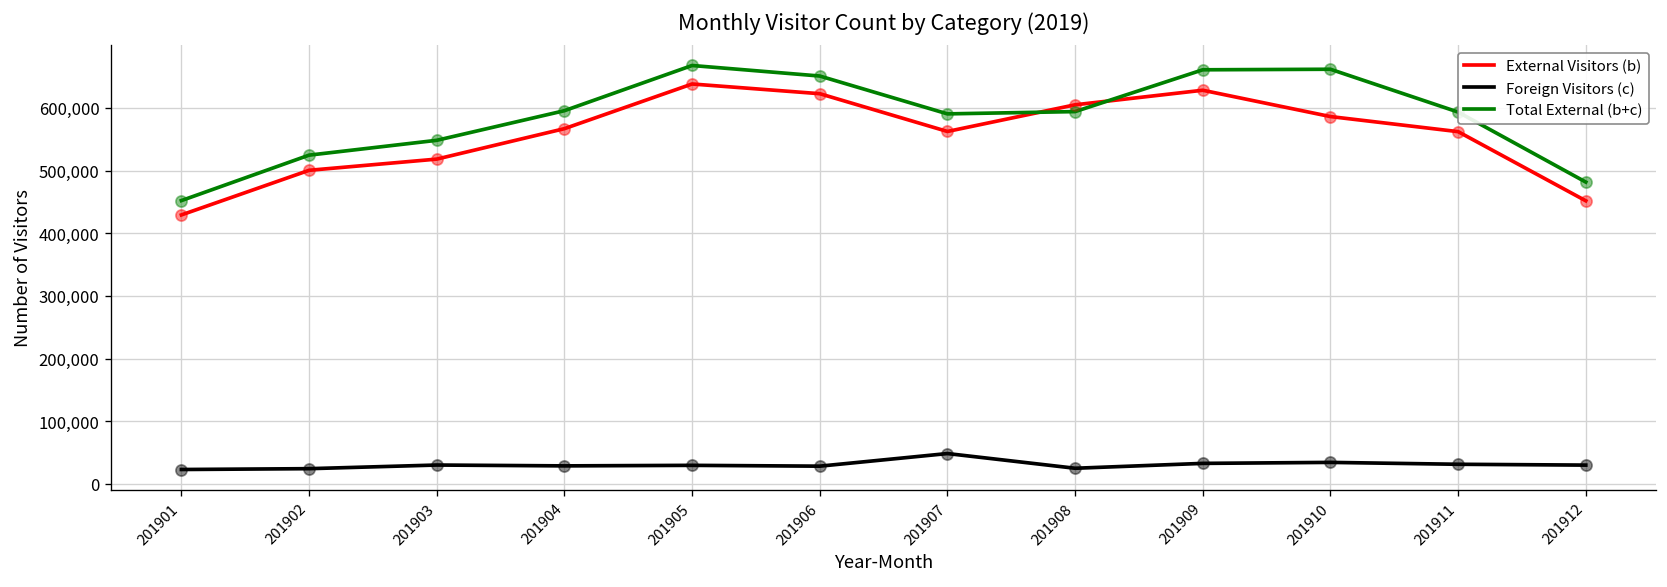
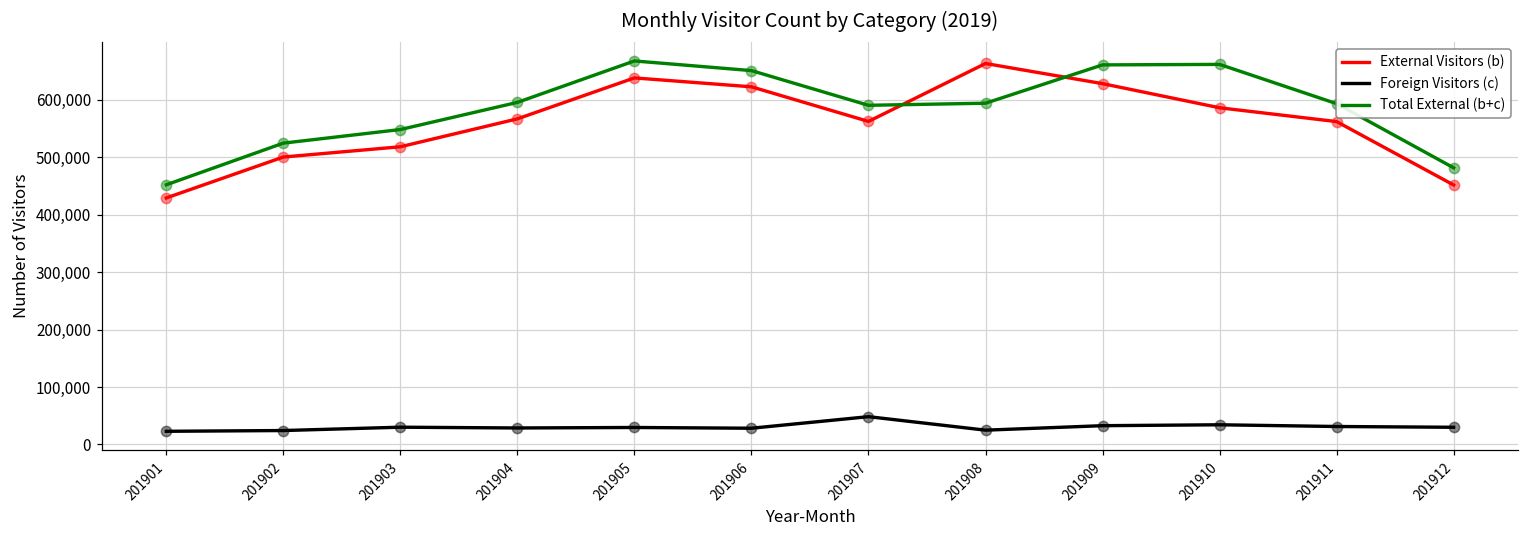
External Visitors (b), 201908: 600,000 -> 660,000
